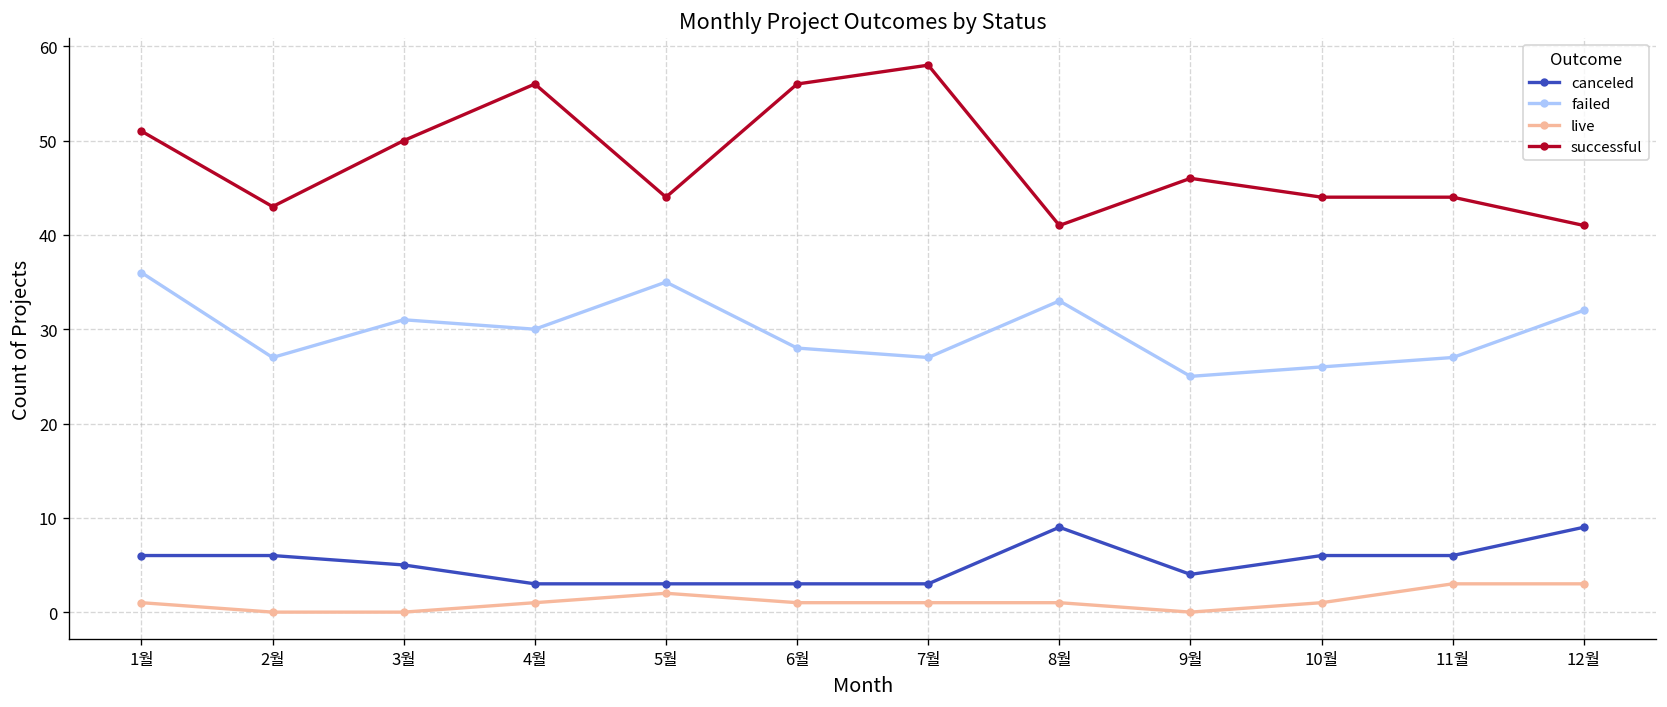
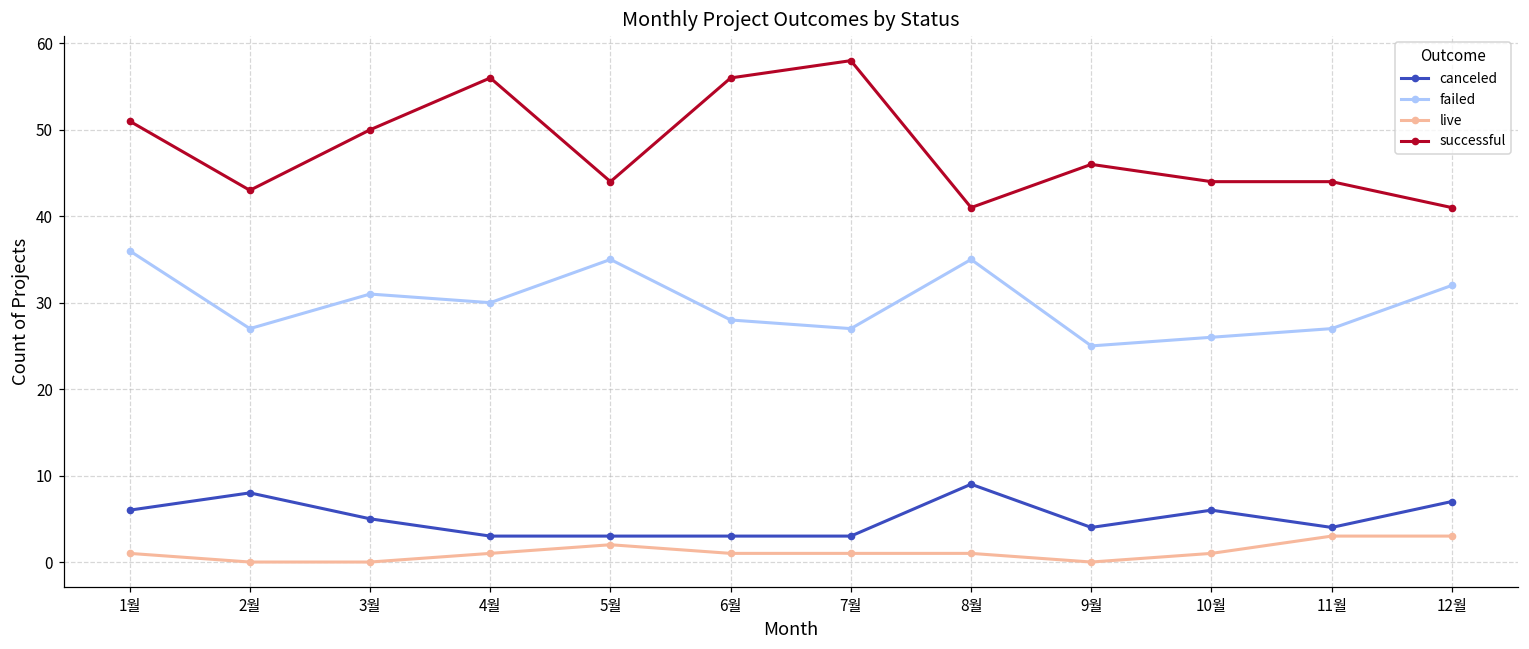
canceled, 2월: 6 -> 8
failed, 8월: 33 -> 35
canceled, 11월: 6 -> 4
canceled, 12월: 9 -> 7
